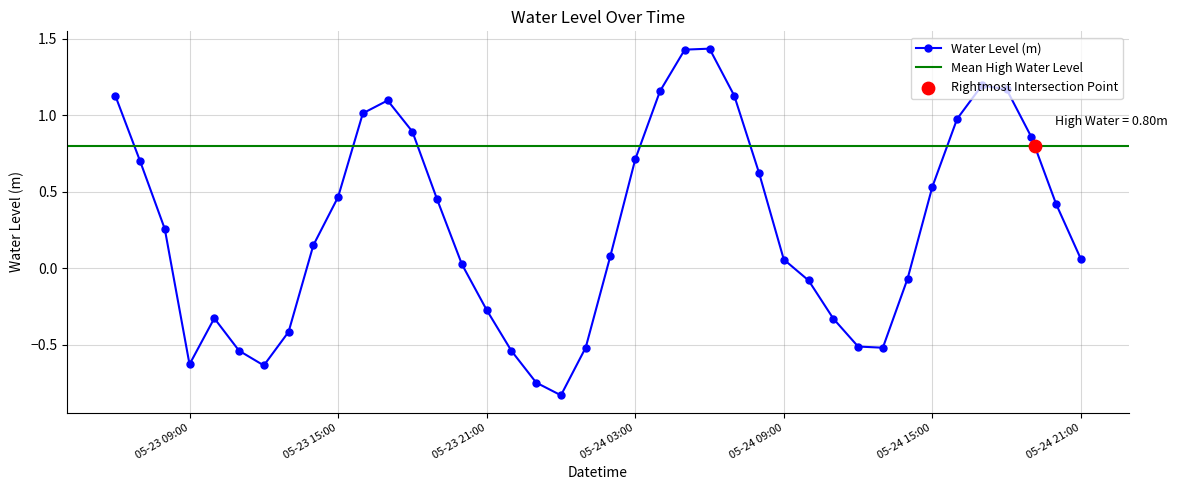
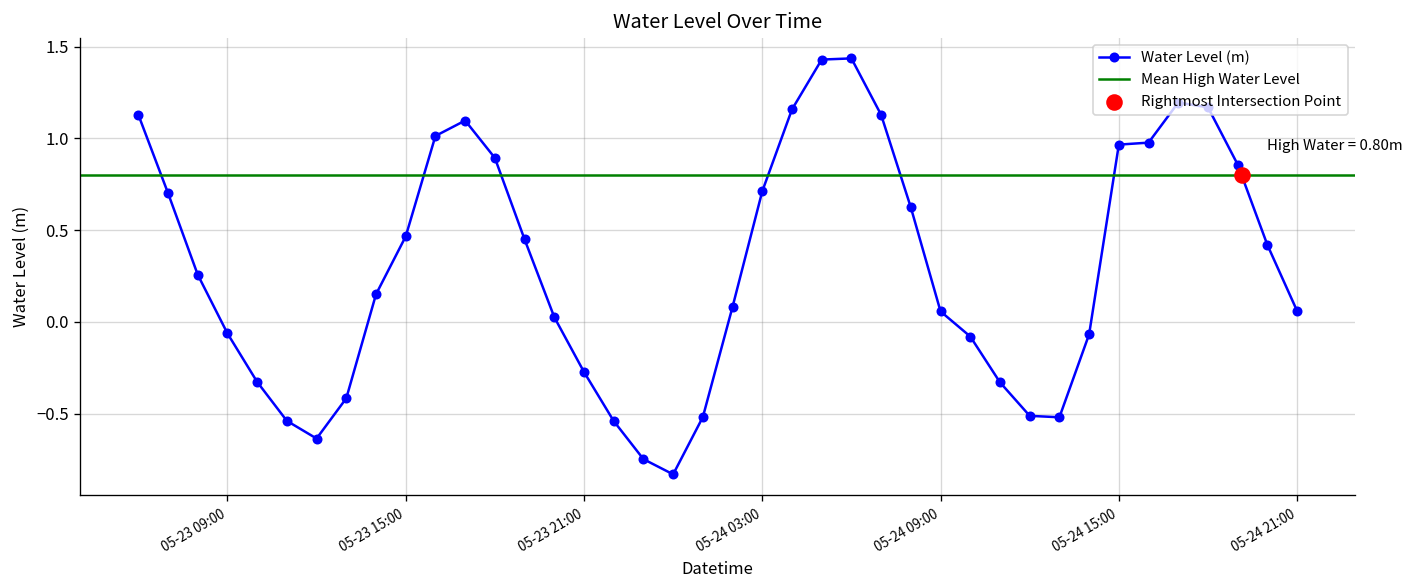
Water Level (m), 05-23 09:00: -0.63 -> -0.06
Water Level (m), 05-24 15:00: 0.53 -> 0.97
